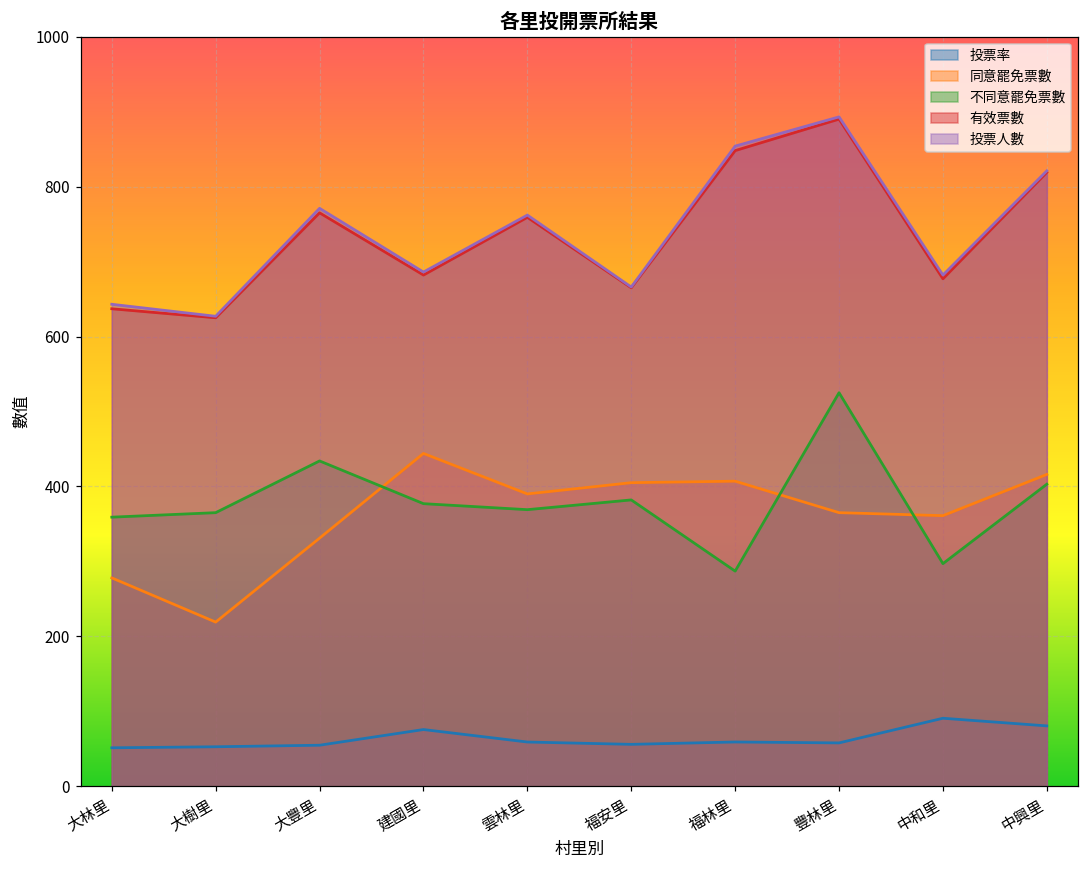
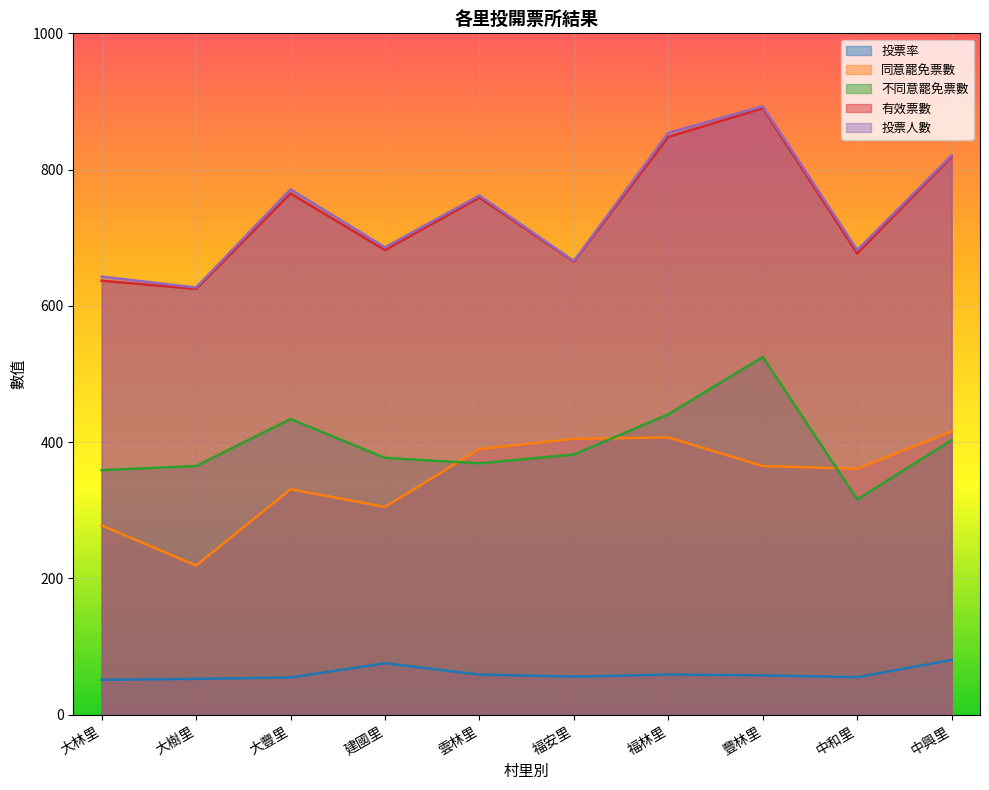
同意罷免票數, 建國里: 440 -> 310
不同意罷免票數, 福林里: 290 -> 440
投票率, 中和里: 90 -> 60
不同意罷免票數, 中和里: 300 -> 320
